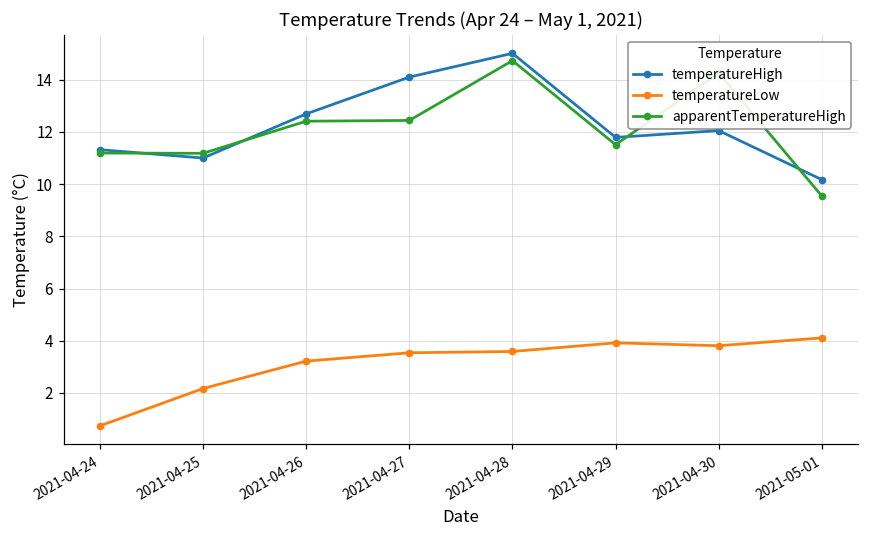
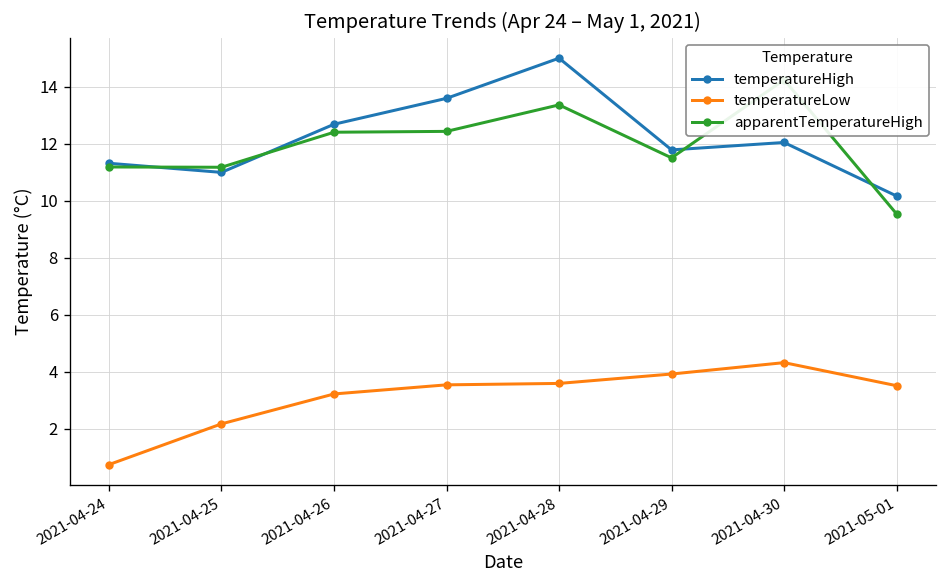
temperatureHigh, 2021-04-27: 14.1 -> 13.6
apparentTemperatureHigh, 2021-04-28: 14.7 -> 13.4
temperatureLow, 2021-04-30: 3.8 -> 4.3
temperatureLow, 2021-05-01: 4.1 -> 3.5
